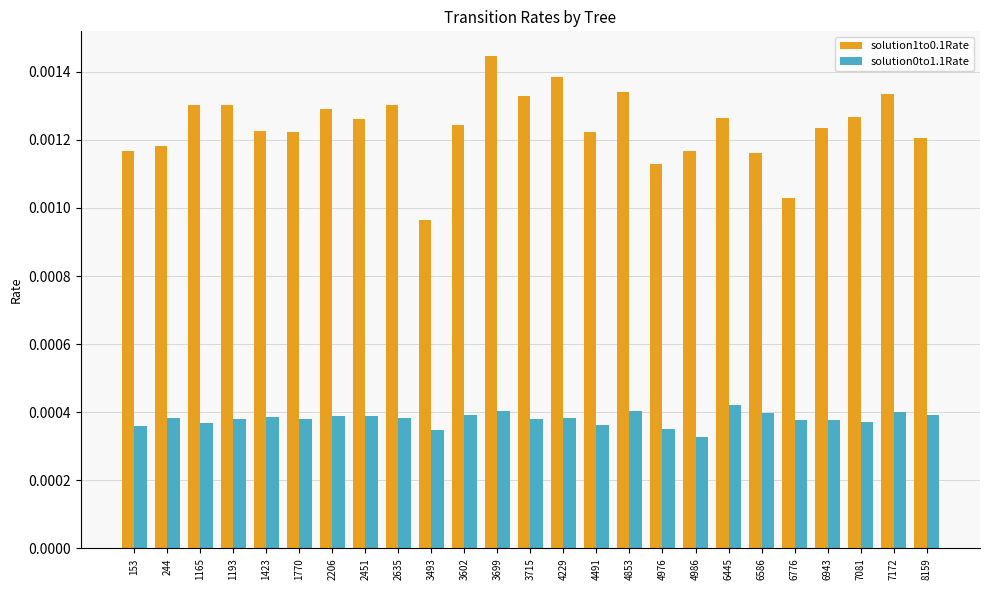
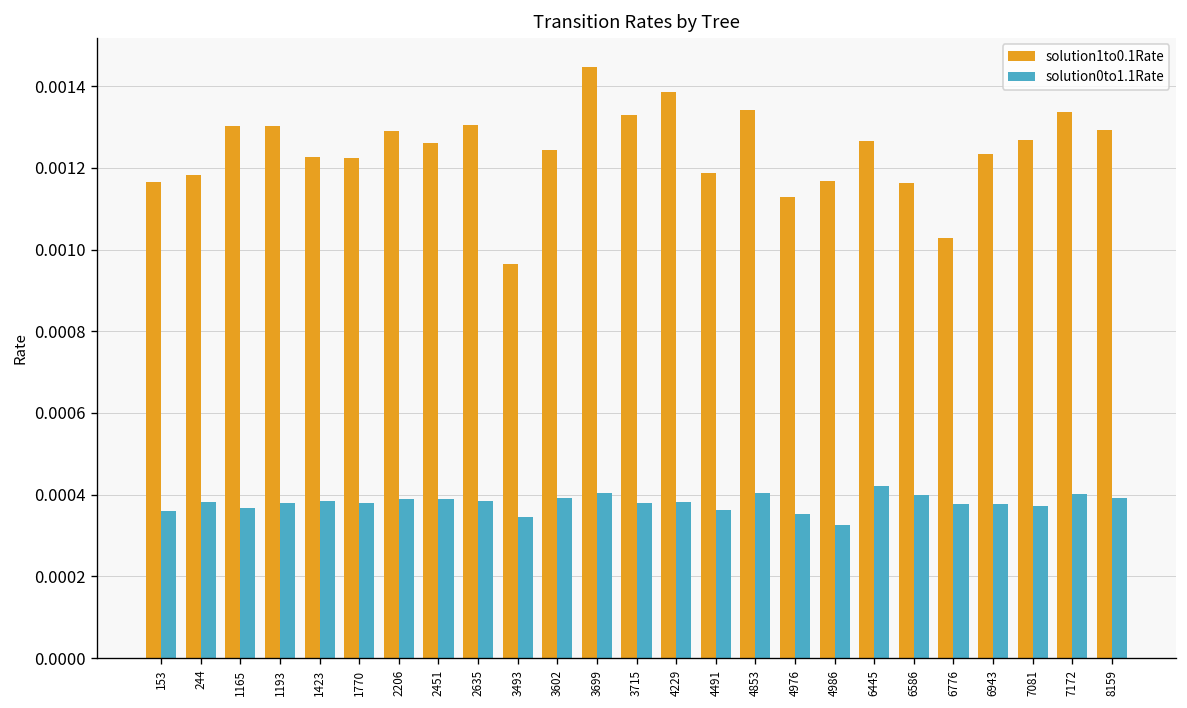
solution1to0.1Rate, 4491: 0.00122 -> 0.00119
solution1to0.1Rate, 8159: 0.00120 -> 0.00129
